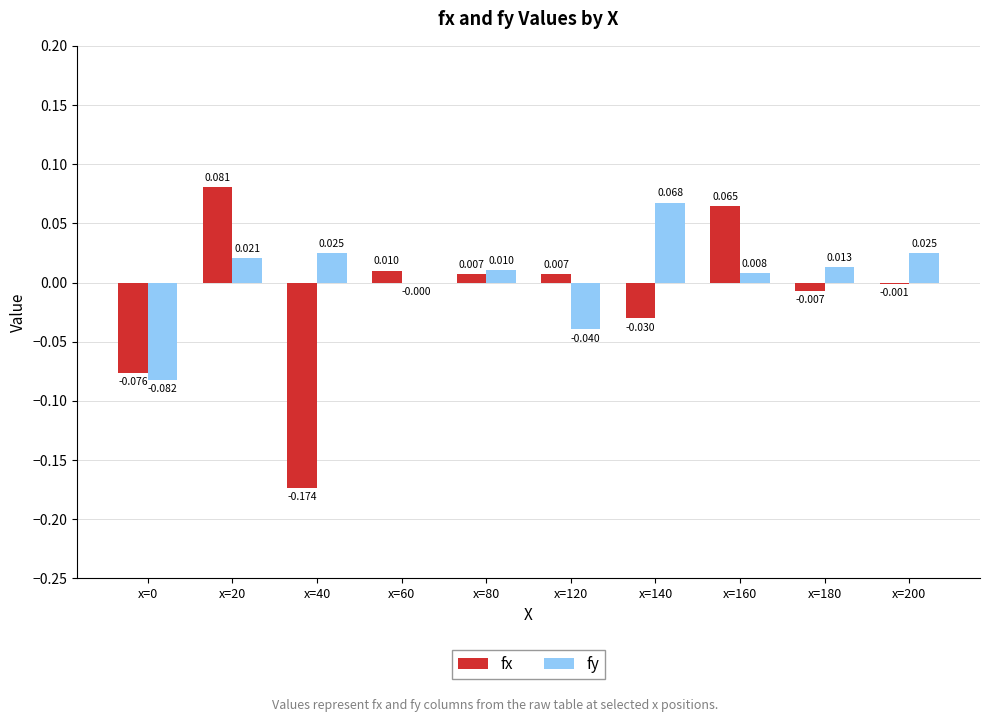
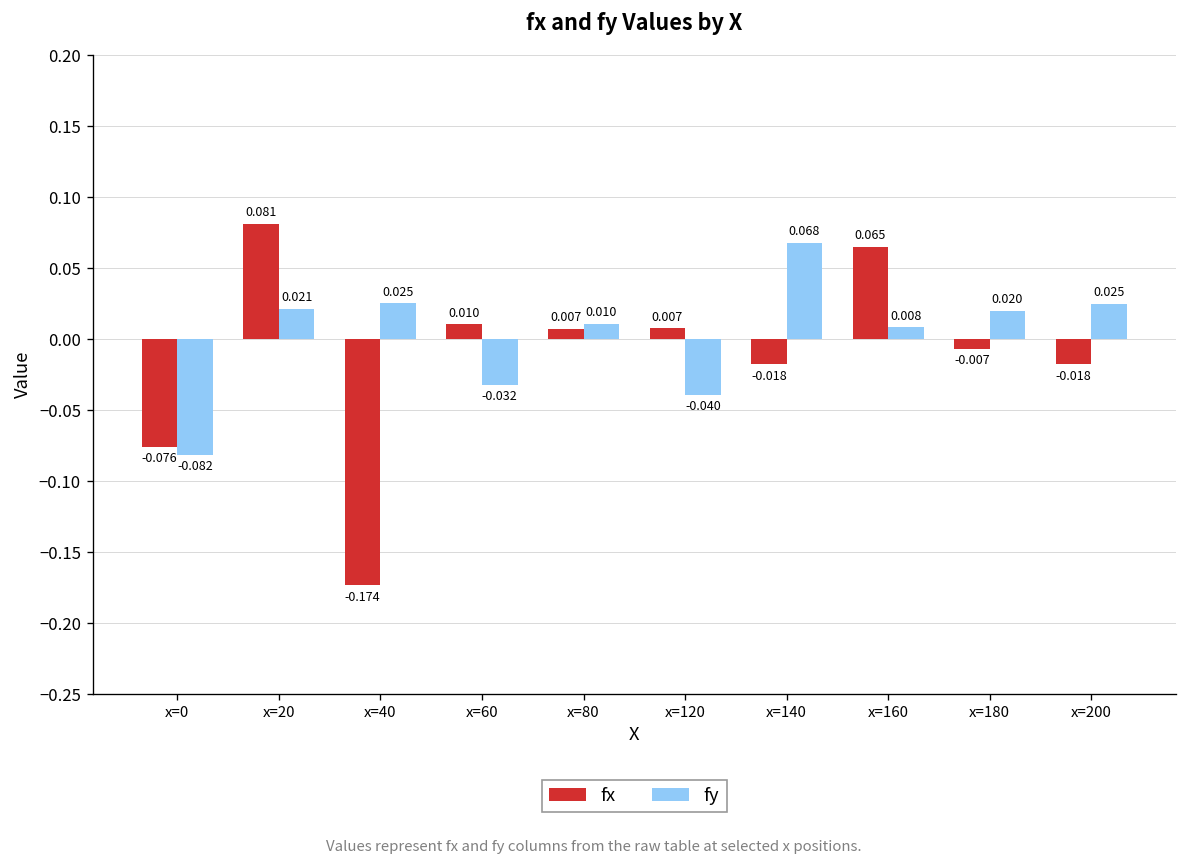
fy, x=60: -0.000 -> -0.032
fx, x=140: -0.030 -> -0.018
fy, x=180: 0.013 -> 0.020
fx, x=200: -0.001 -> -0.018
